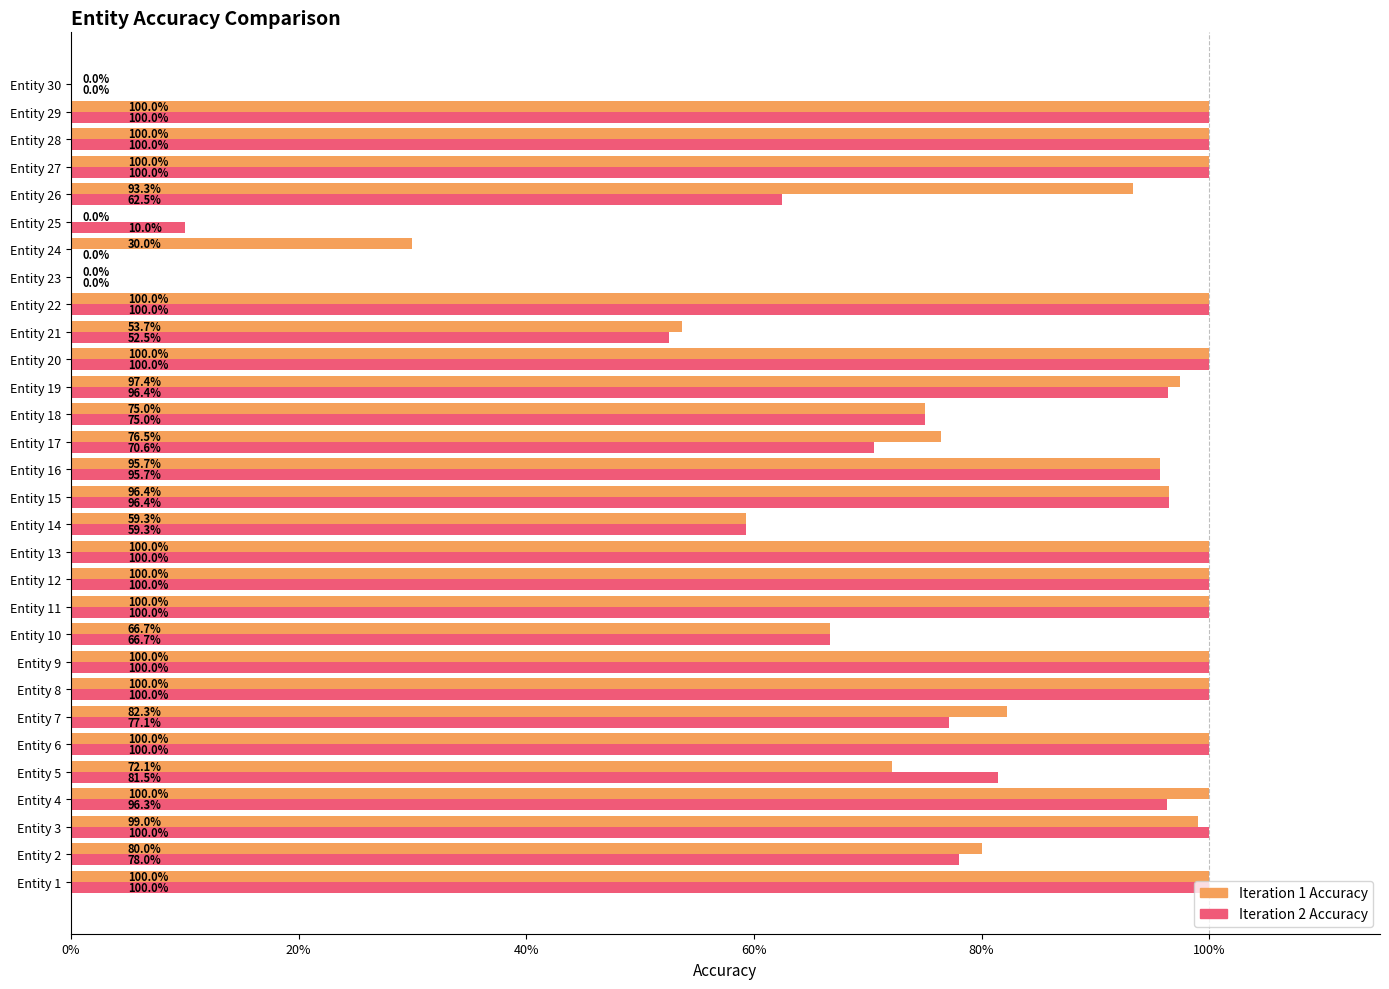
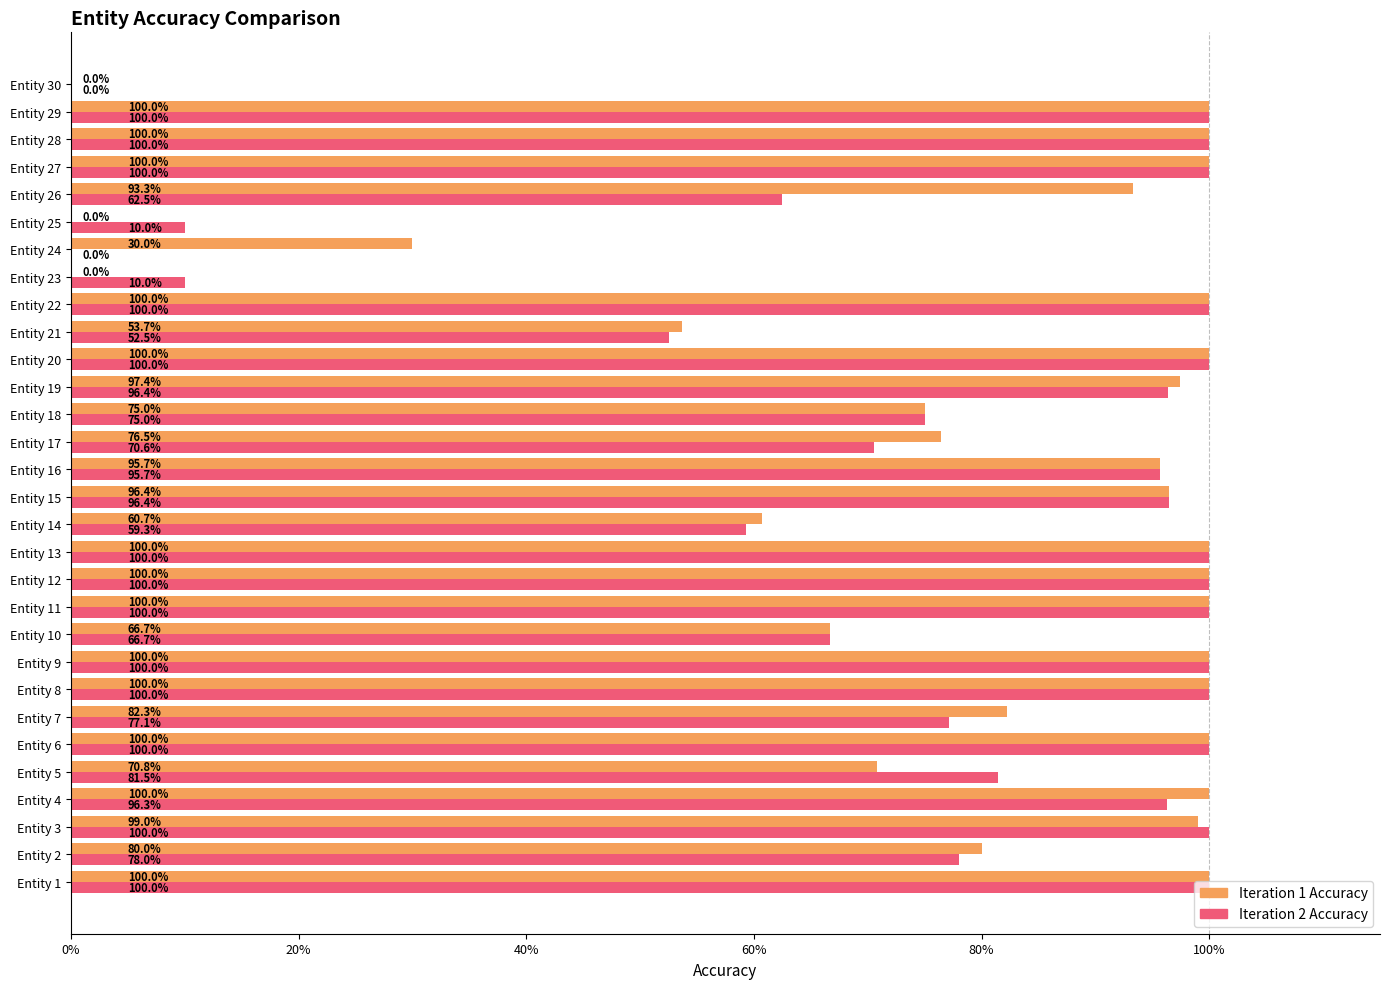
Iteration 2 Accuracy, Entity 23: 0.0% -> 10.0%
Iteration 1 Accuracy, Entity 14: 59.3% -> 60.7%
Iteration 1 Accuracy, Entity 5: 72.1% -> 70.8%
